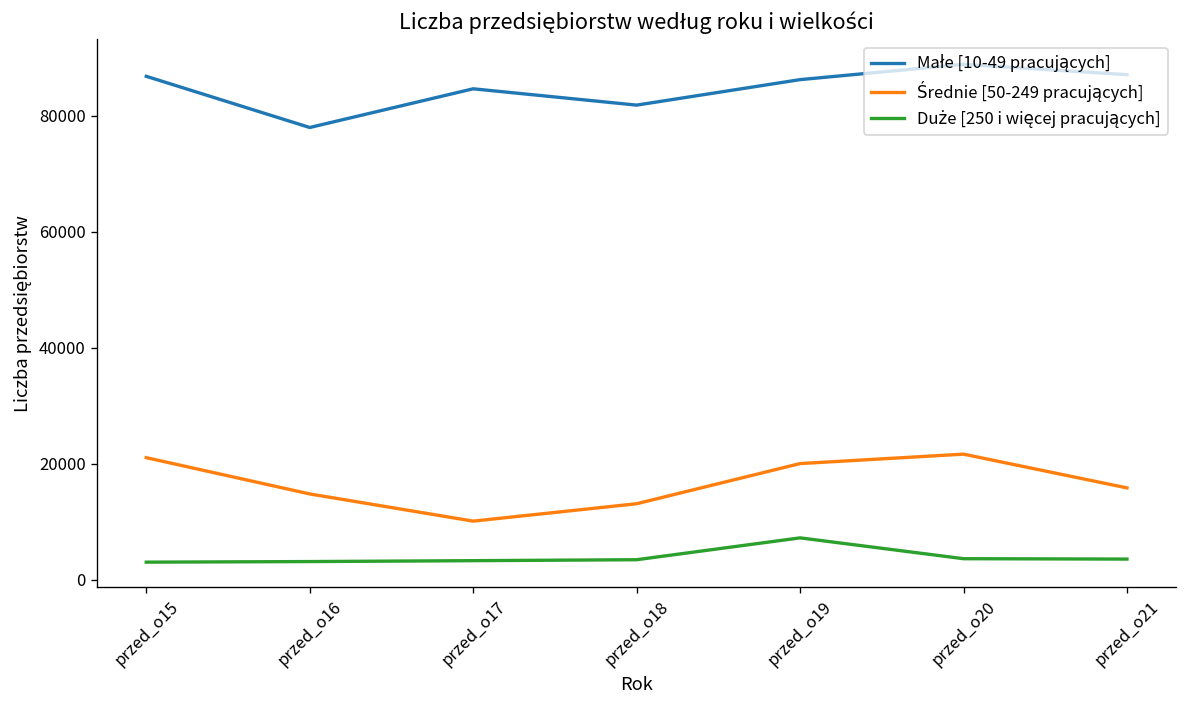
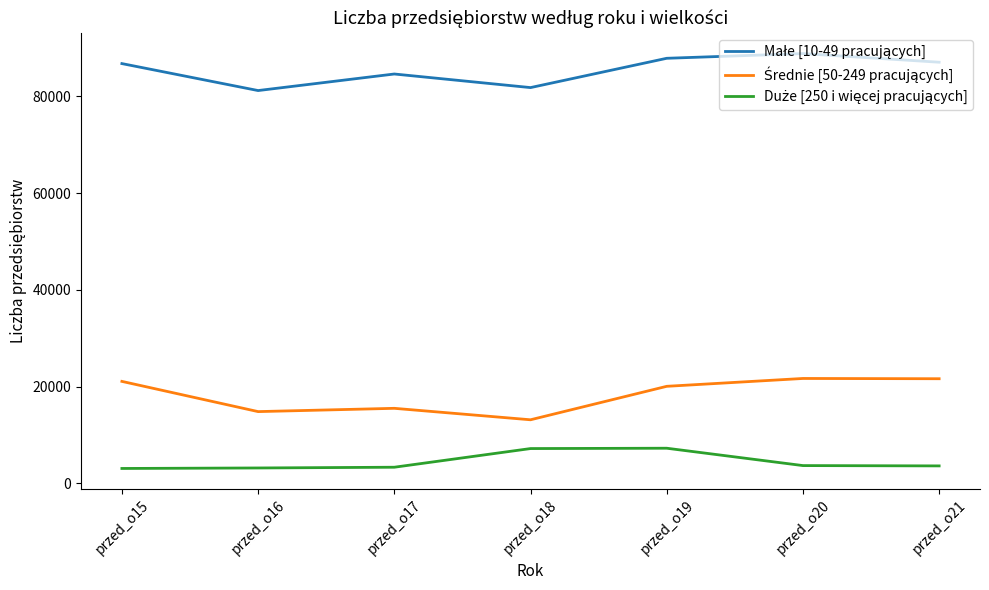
Małe [10-49 pracujących], przed_o16: 78000 -> 81000
Średnie [50-249 pracujących], przed_o17: 10000 -> 16000
Duże [250 i więcej pracujących], przed_o18: 3000 -> 7000
Małe [10-49 pracujących], przed_o19: 86000 -> 88000
Średnie [50-249 pracujących], przed_o21: 16000 -> 22000
